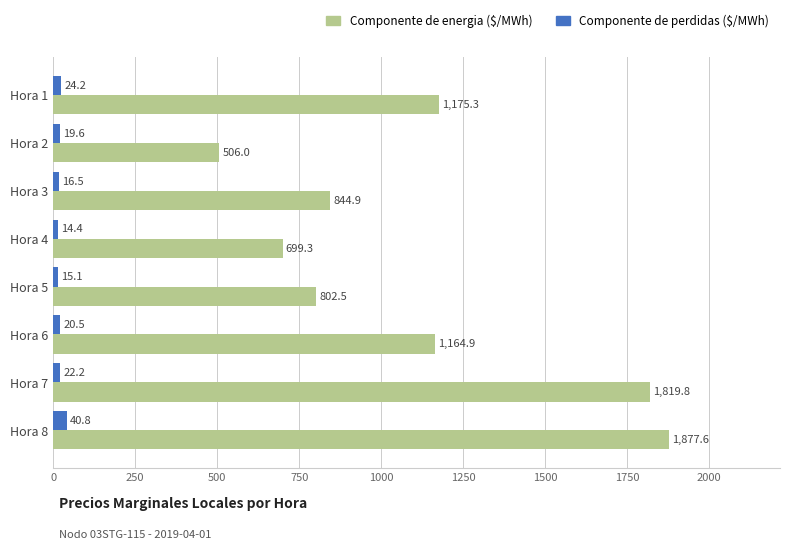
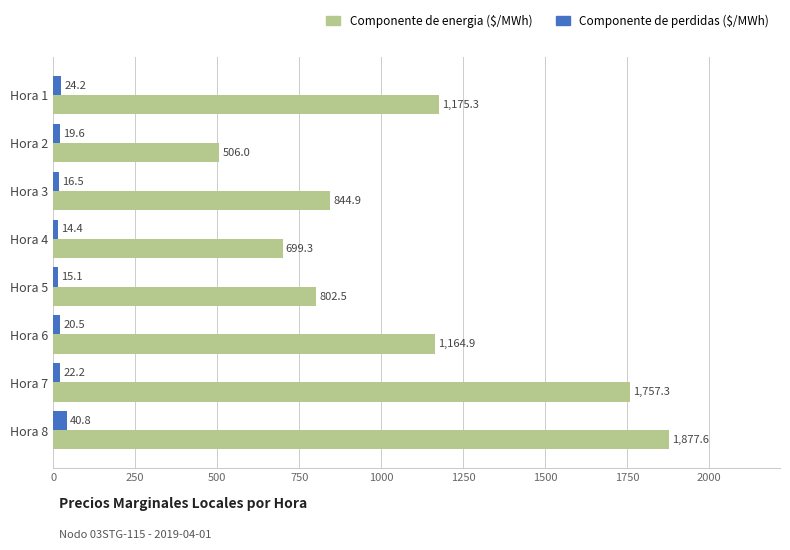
Componente de energia ($/MWh), Hora 7: 1,819.8 -> 1,757.3
